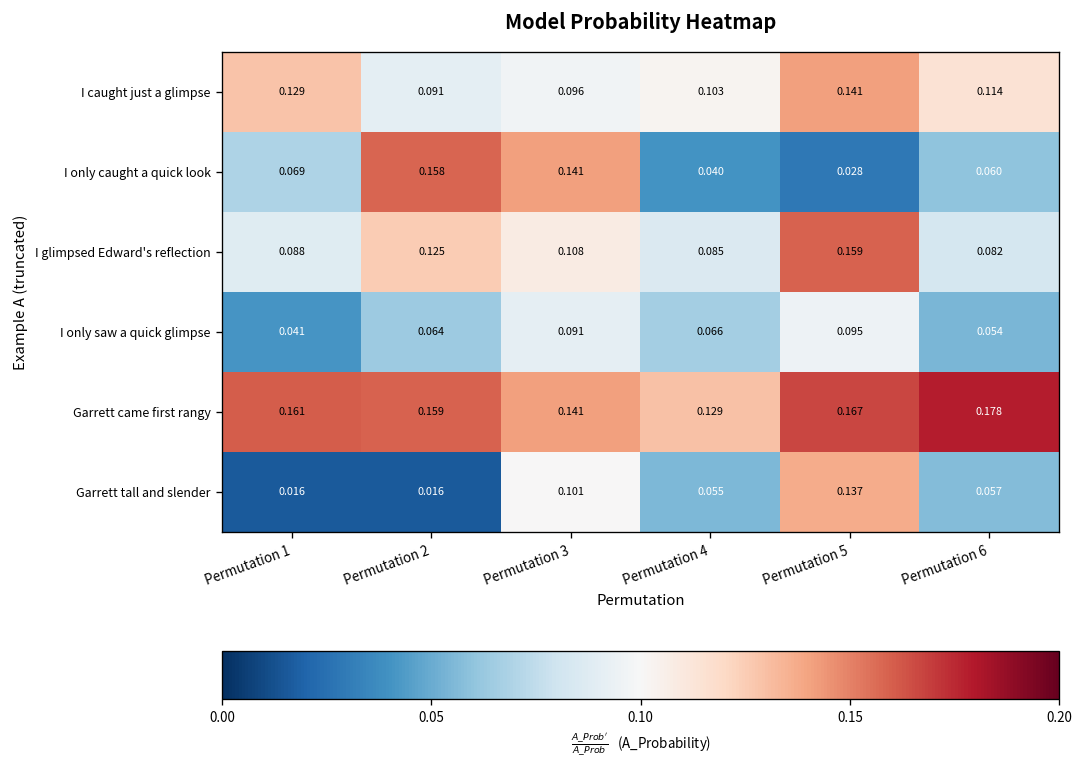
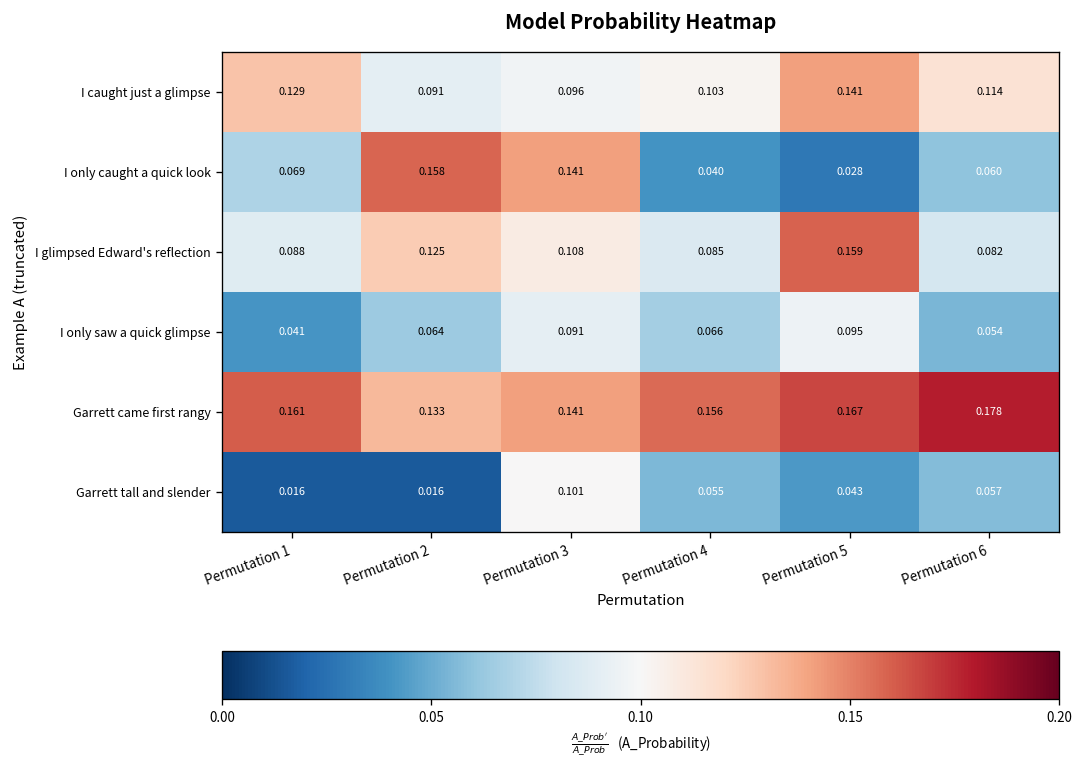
Garrett came first rangy, Permutation 2: 0.159 -> 0.133
Garrett came first rangy, Permutation 4: 0.129 -> 0.156
Garrett tall and slender, Permutation 5: 0.137 -> 0.043
